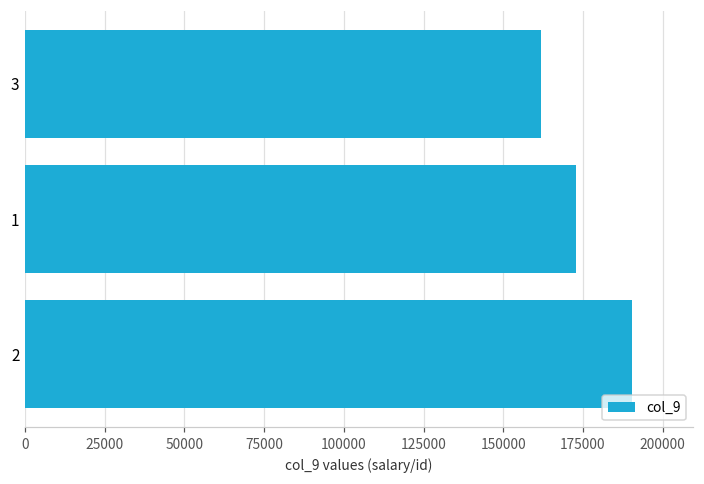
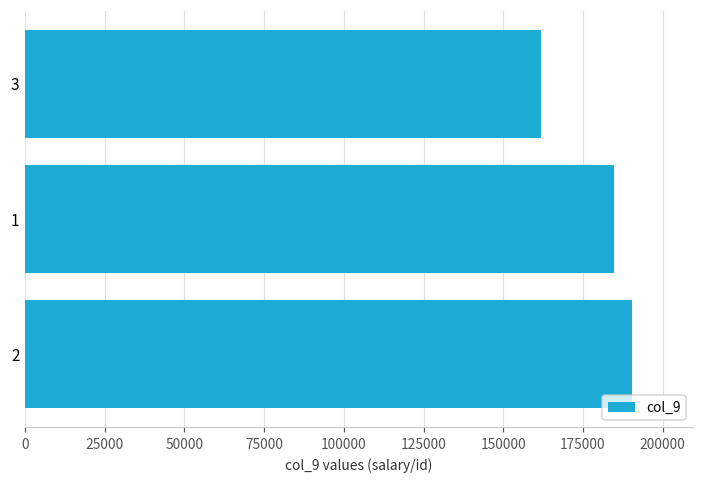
1: 173000 -> 185000
